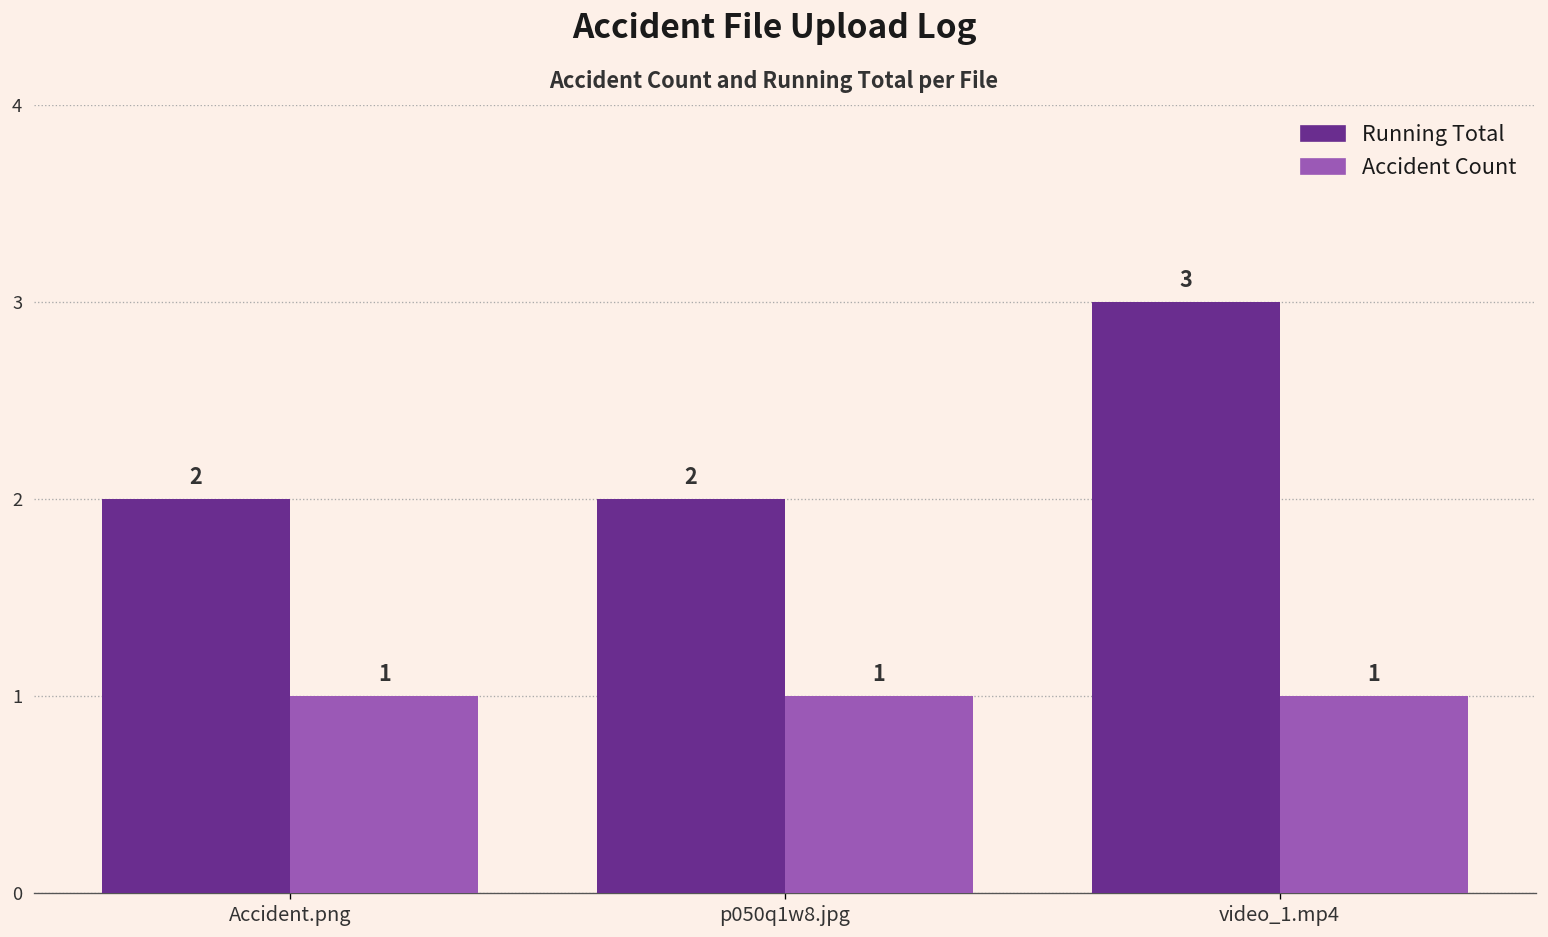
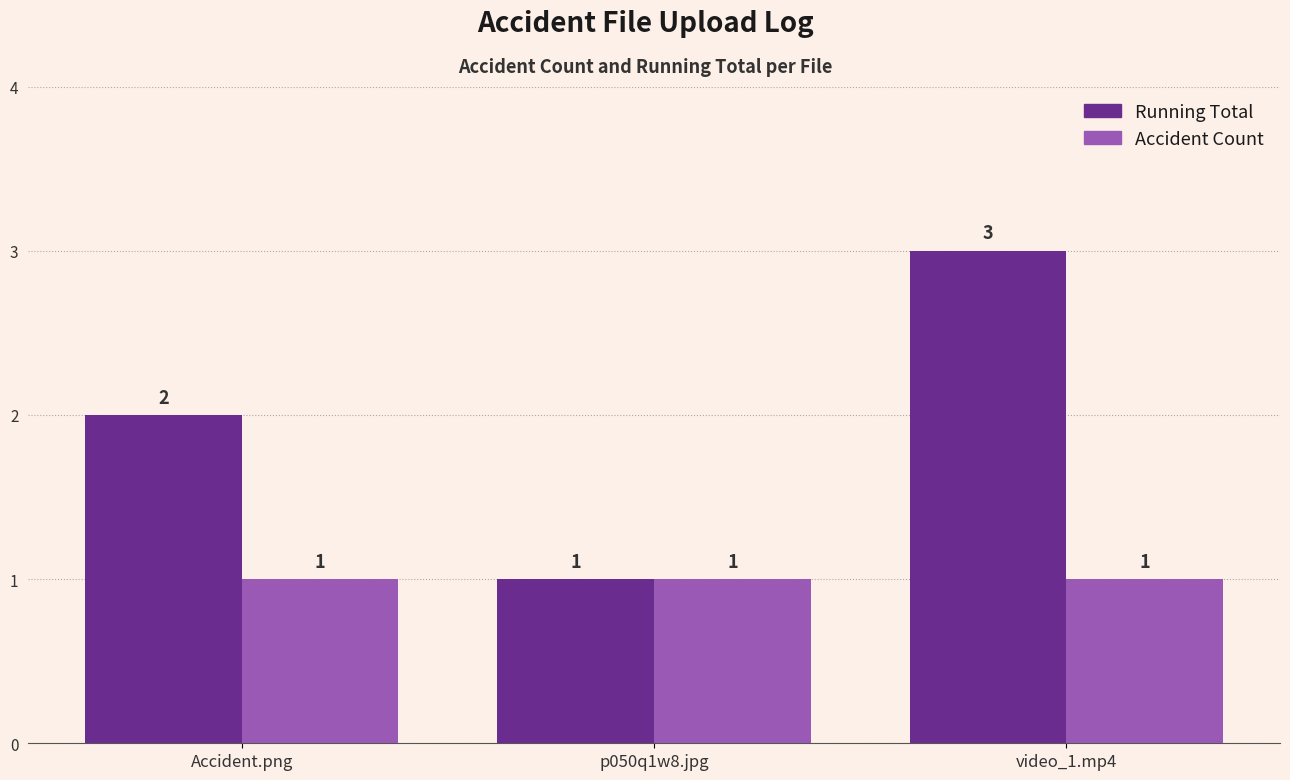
Running Total, p050q1w8.jpg: 2 -> 1
